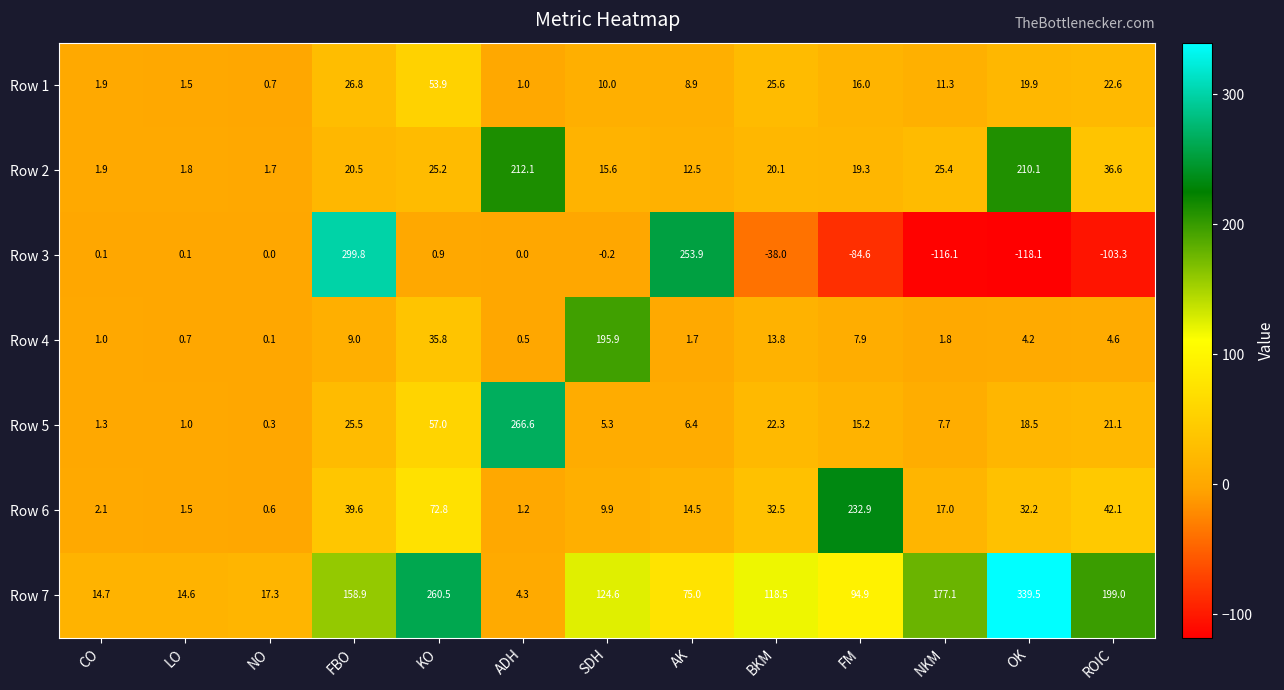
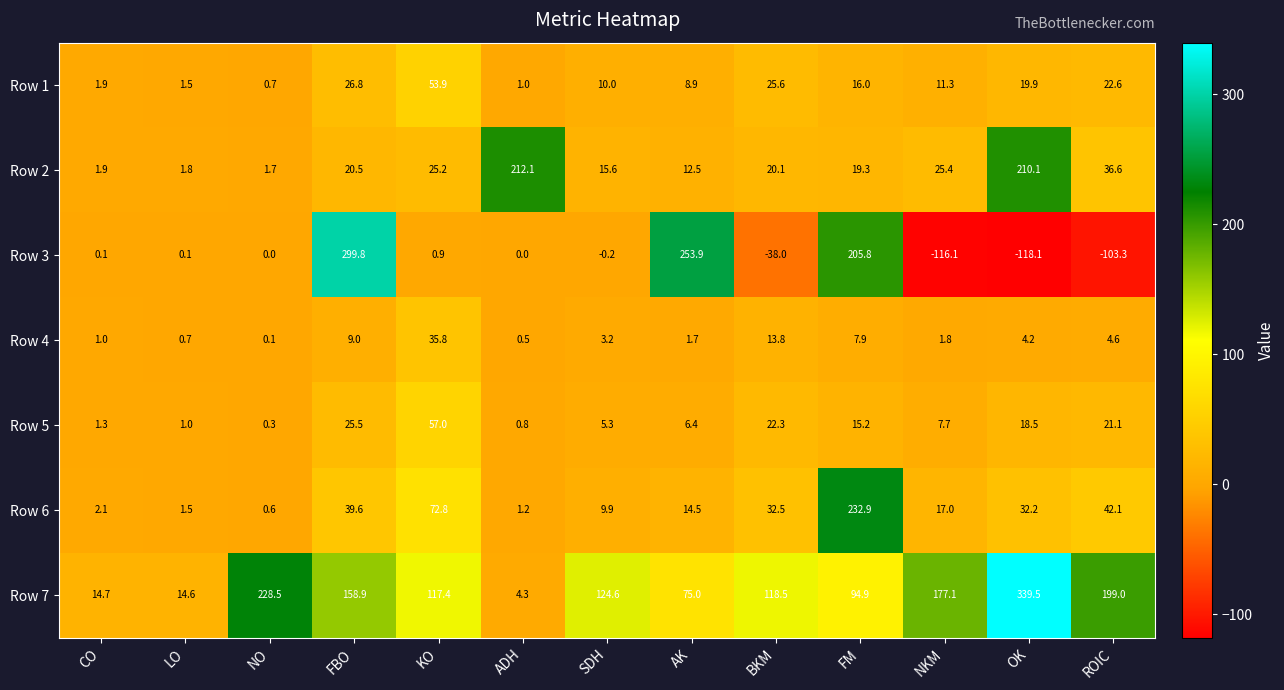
Row 3, FM: -84.6 -> 205.8
Row 4, SDH: 195.9 -> 3.2
Row 5, ADH: 266.6 -> 0.8
Row 7, NO: 17.3 -> 228.5
Row 7, KO: 260.5 -> 117.4
